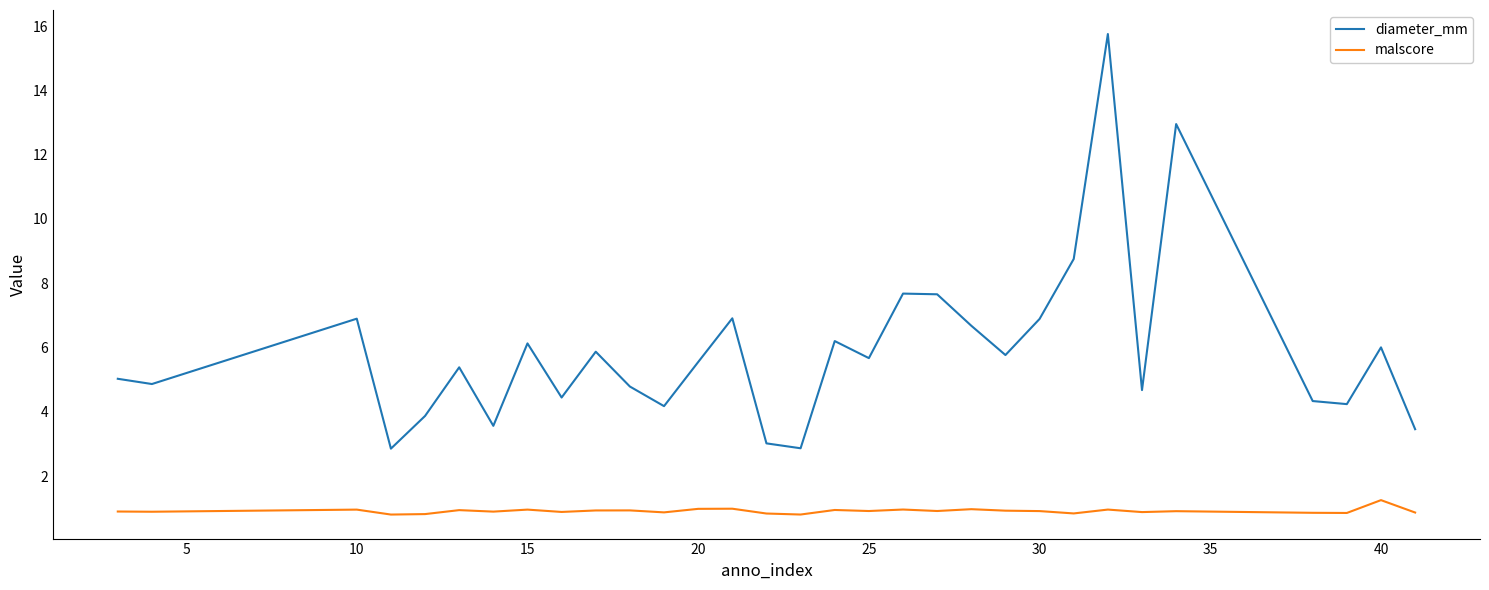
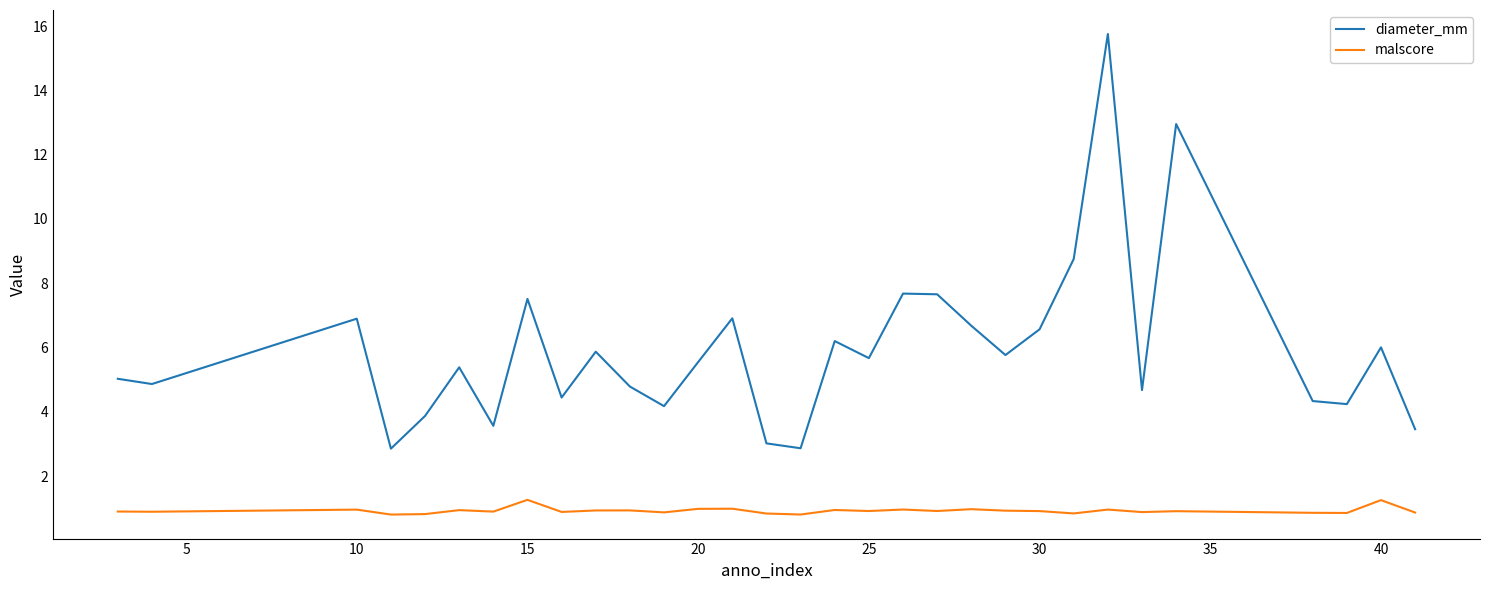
diameter_mm, 15: 6.1 -> 7.5
malscore, 15: 1.0 -> 1.3
diameter_mm, 30: 6.9 -> 6.6
